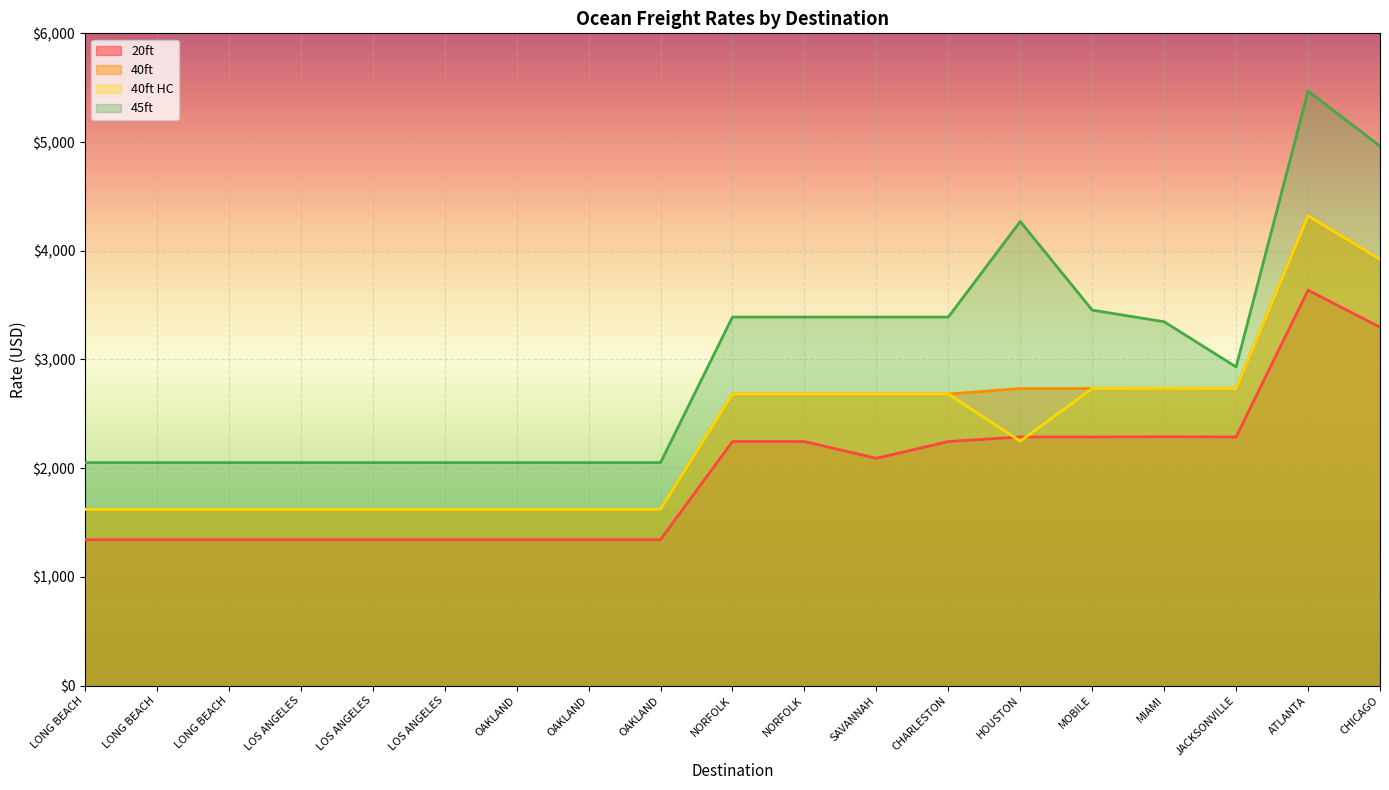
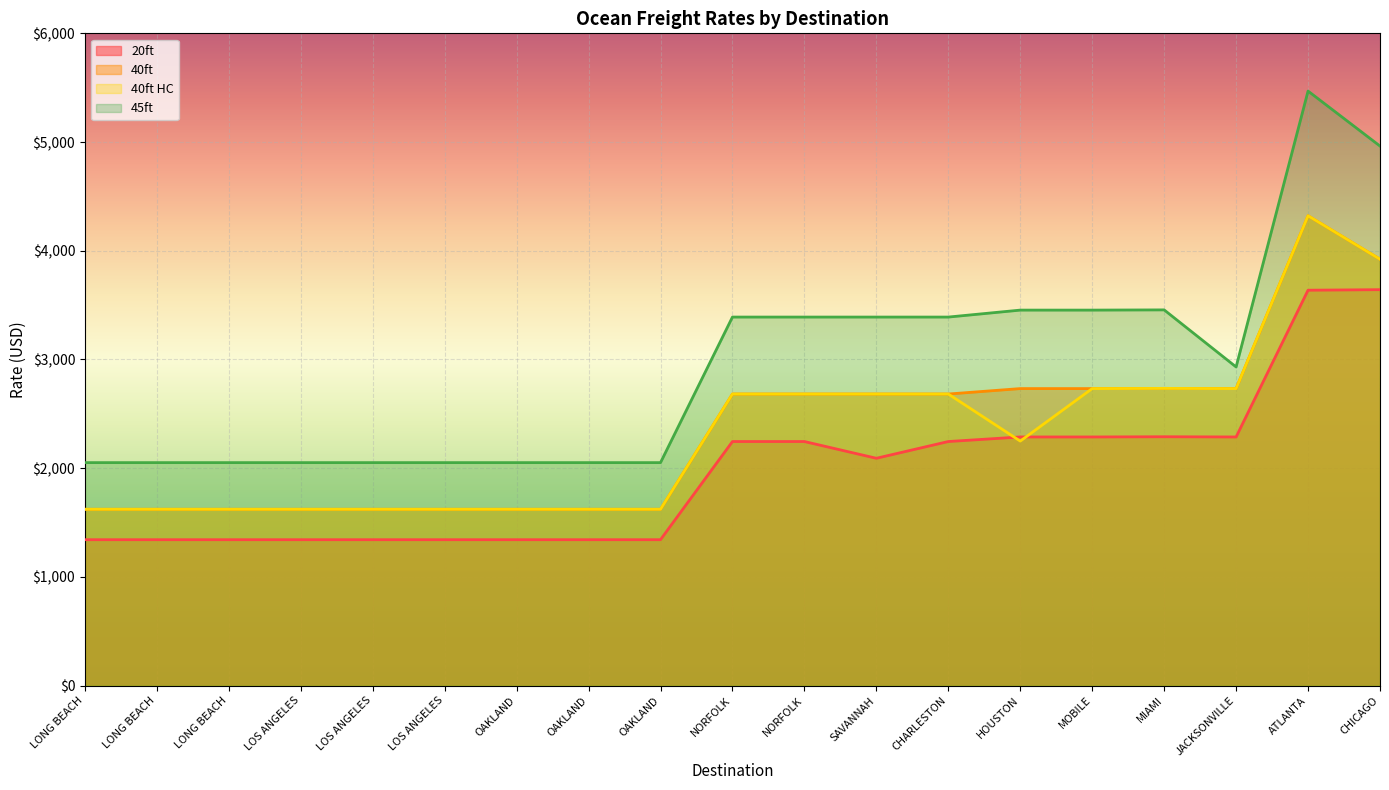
45ft, HOUSTON: $4,270 -> $3,450
45ft, MIAMI: $3,350 -> $3,460
20ft, CHICAGO: $3,300 -> $3,640
